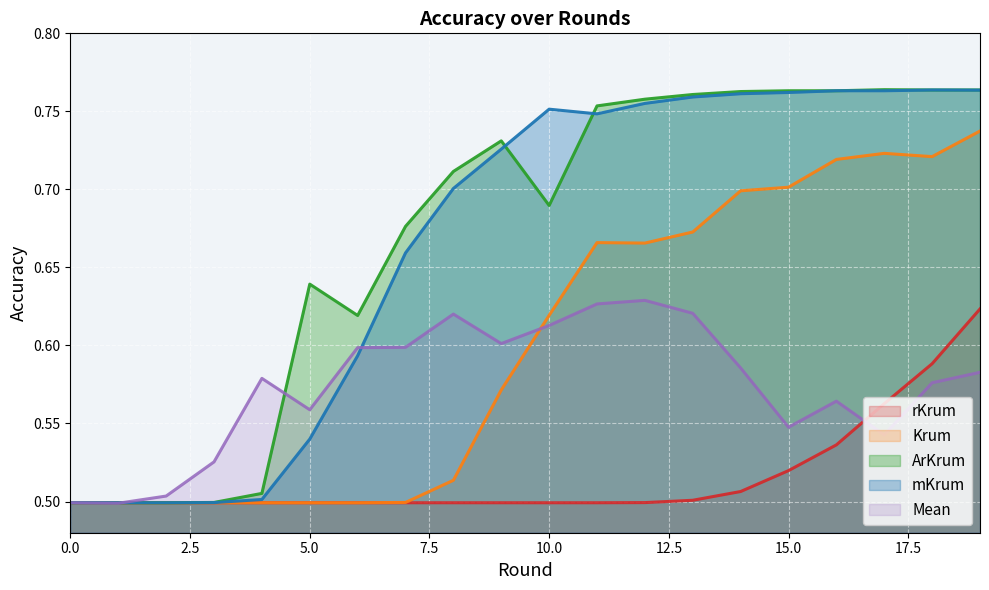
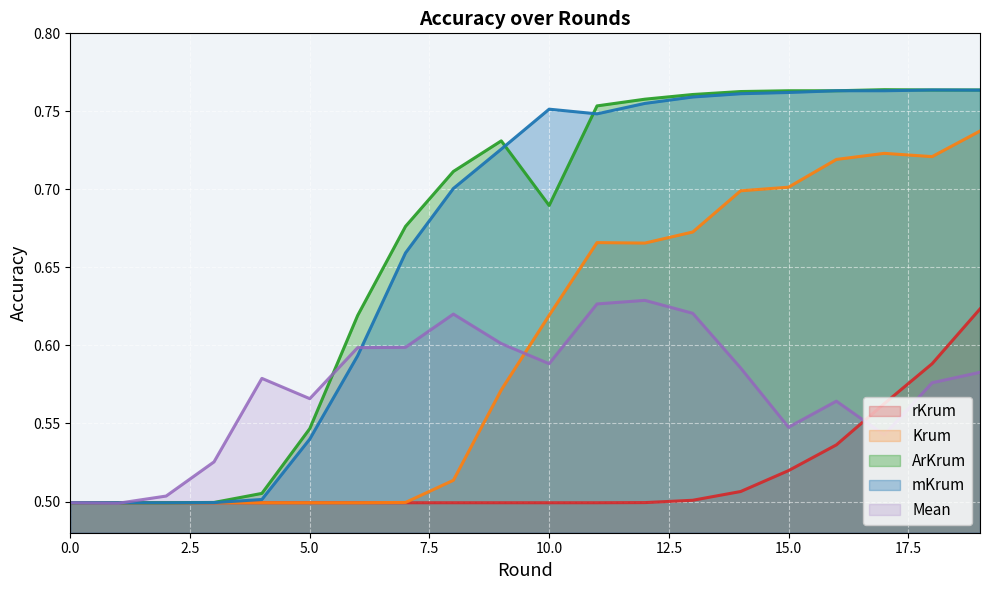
ArKrum, 5.0: 0.639 -> 0.547
Mean, 5.0: 0.559 -> 0.566
Mean, 10.0: 0.613 -> 0.588
